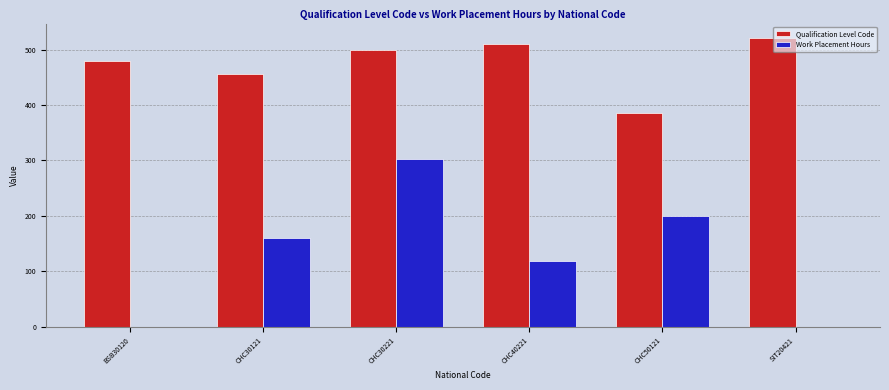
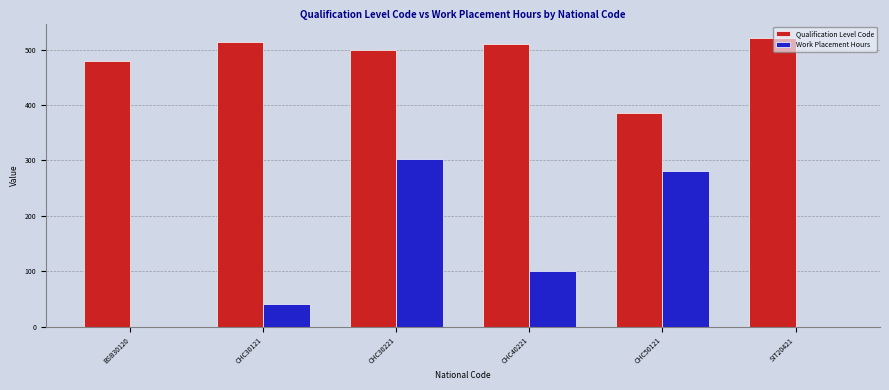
Qualification Level Code, CHC30121: 460 -> 510
Work Placement Hours, CHC30121: 160 -> 40
Work Placement Hours, CHC40221: 120 -> 100
Work Placement Hours, CHC50121: 200 -> 280
